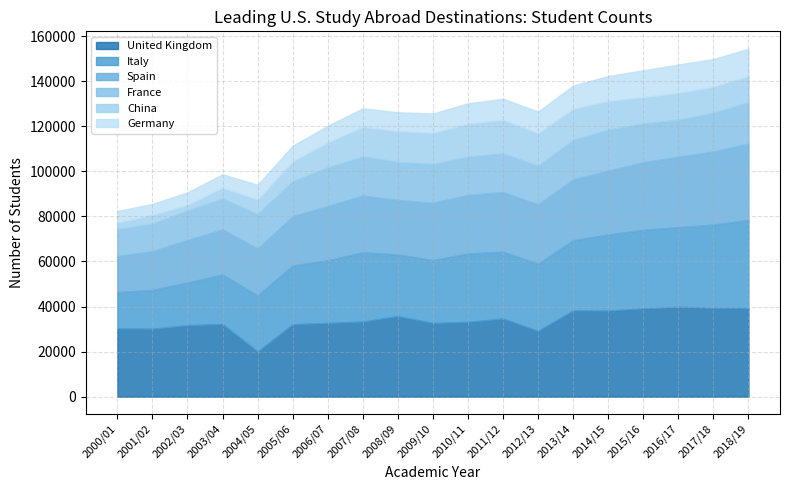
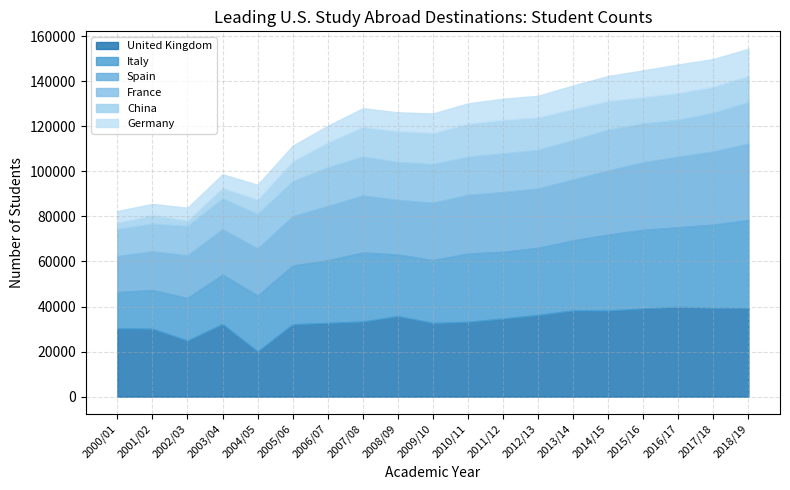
United Kingdom, 2002/03: 32000 -> 25000
United Kingdom, 2012/13: 29000 -> 36000
